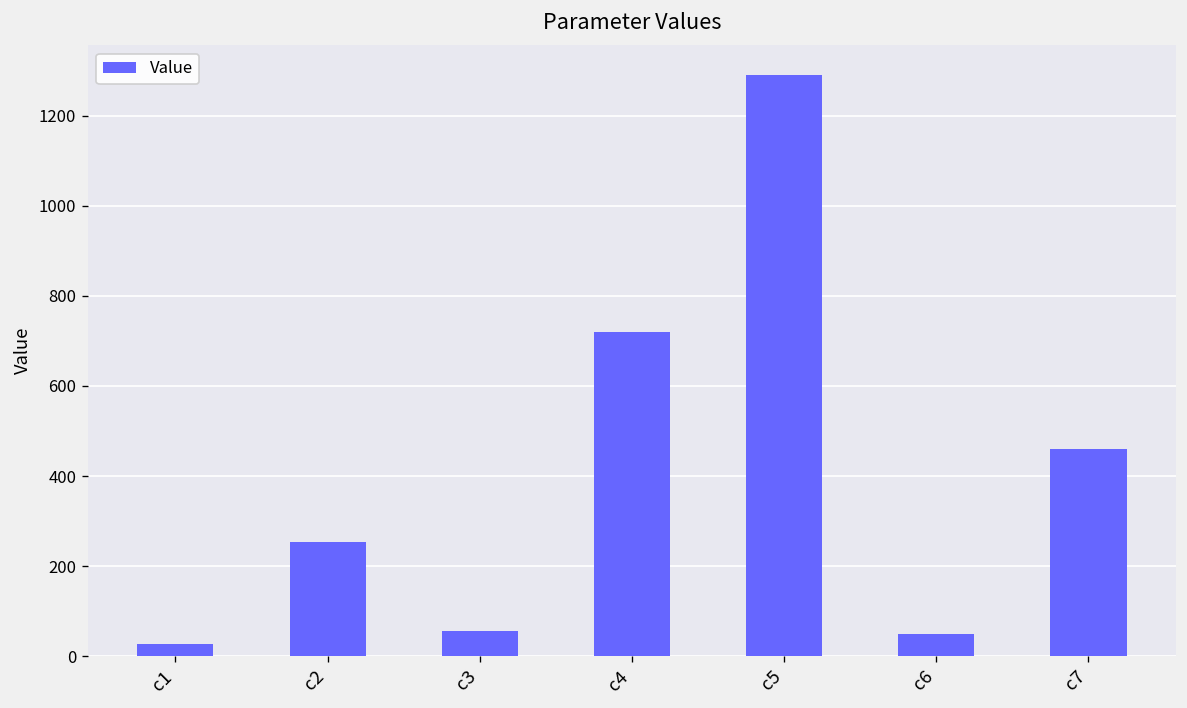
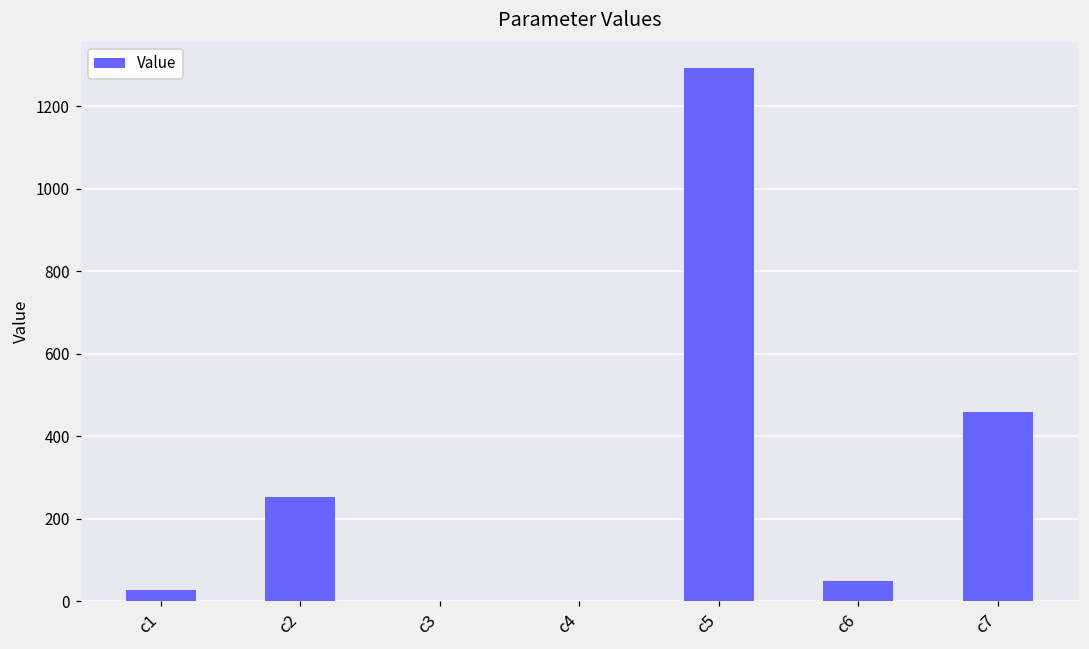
c3: 60 -> 0
c4: 720 -> 0
